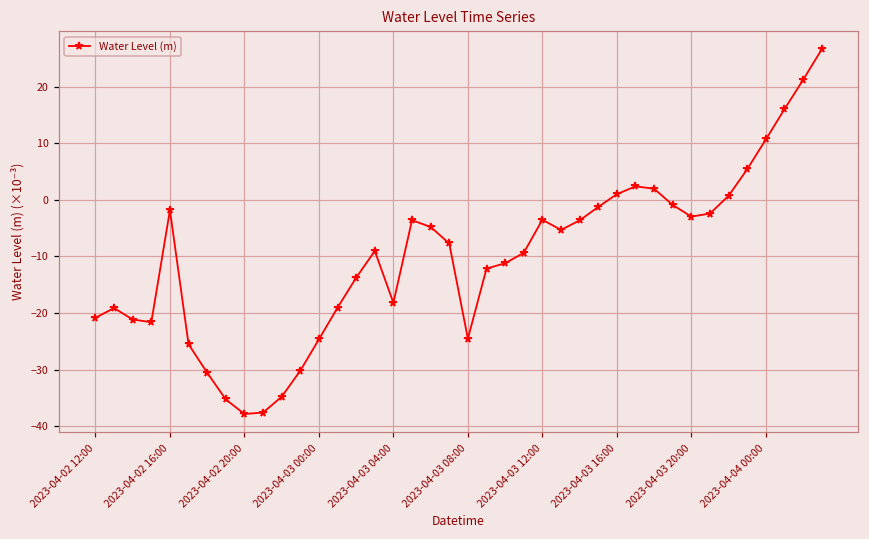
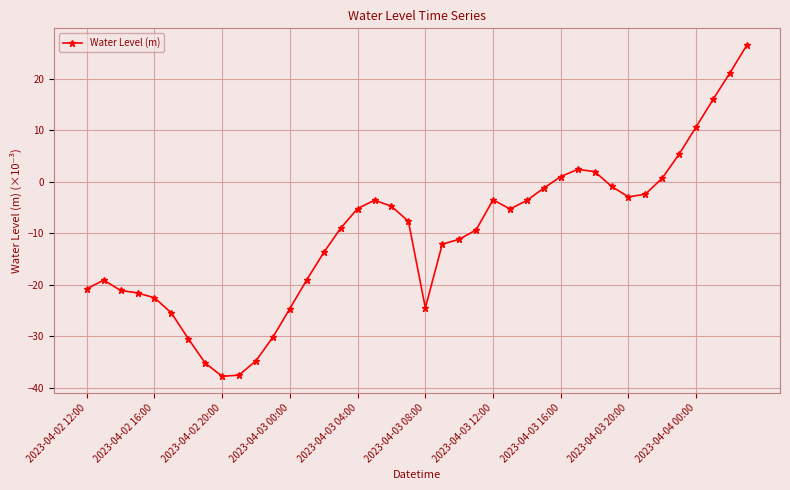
2023-04-02 16:00: -2 -> -23
2023-04-03 04:00: -18 -> -5
